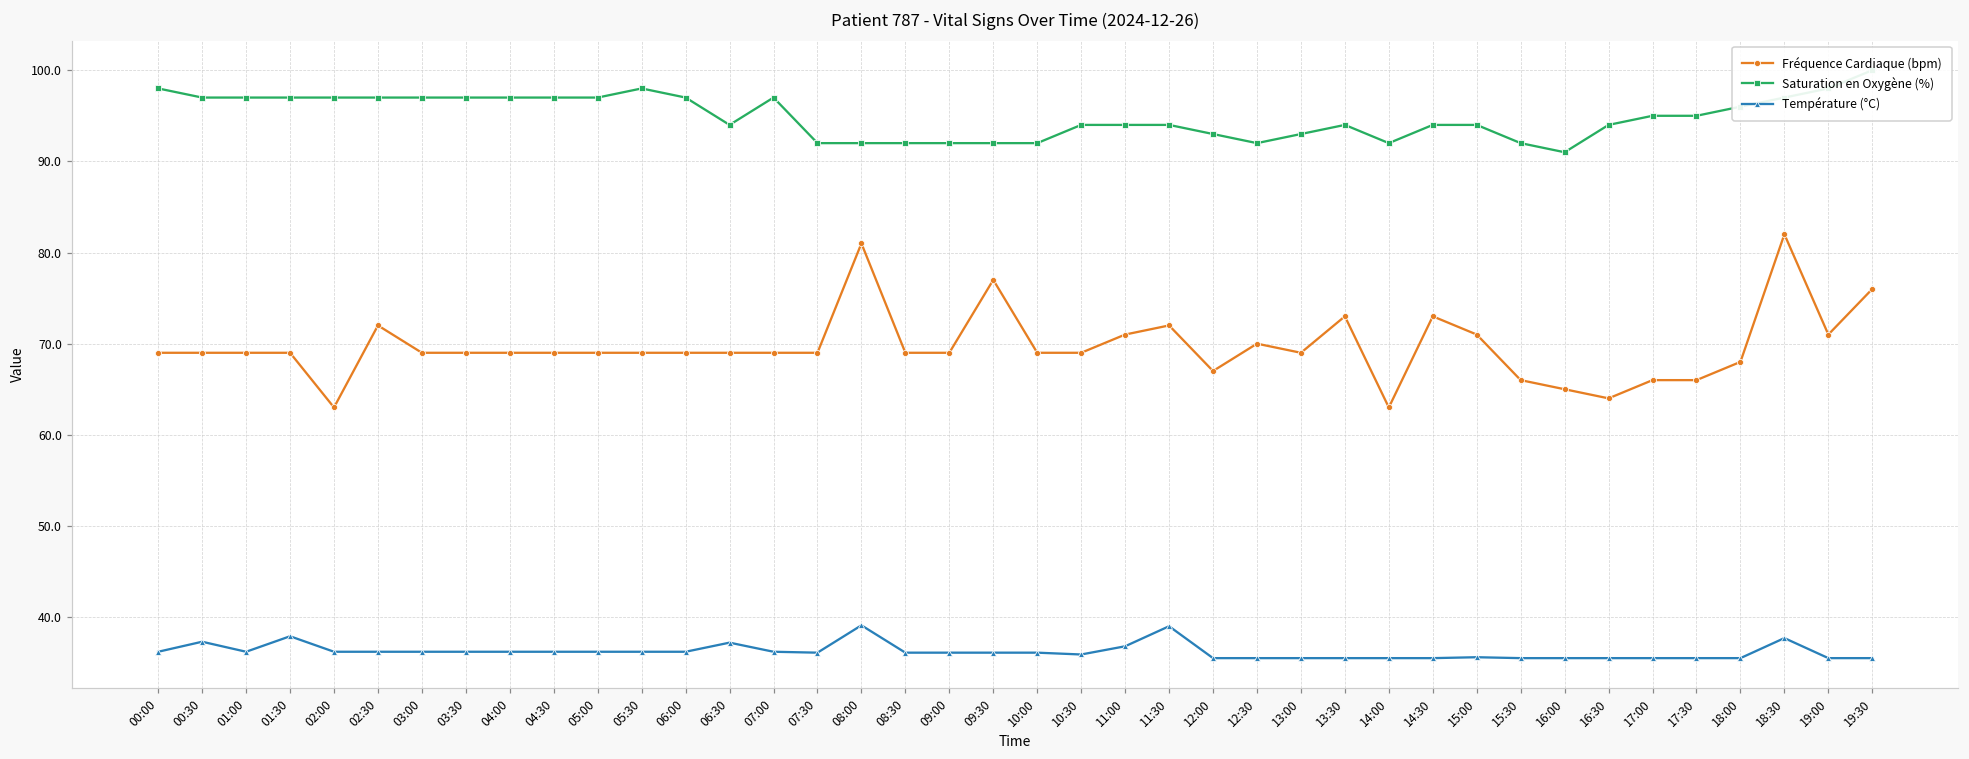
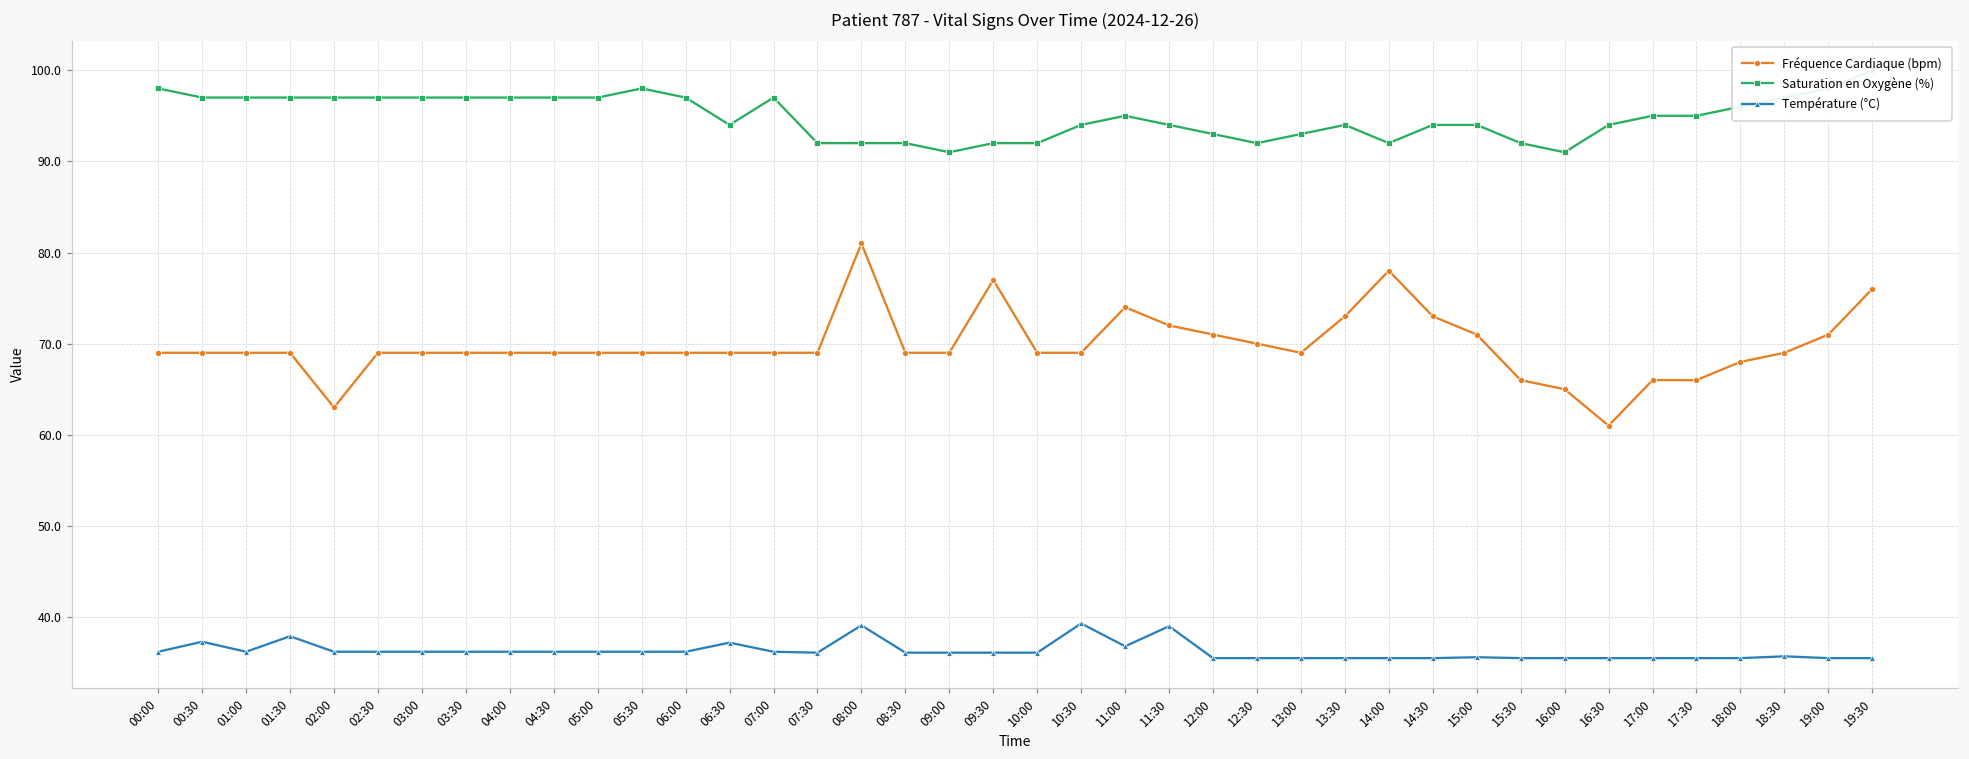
Fréquence Cardiaque (bpm), 02:30: 72 -> 69
Saturation en Oxygène (%), 09:00: 92 -> 91
Température (°C), 10:30: 36 -> 39
Fréquence Cardiaque (bpm), 11:00: 71 -> 74
Saturation en Oxygène (%), 11:00: 94 -> 95
Fréquence Cardiaque (bpm), 12:00: 67 -> 71
Fréquence Cardiaque (bpm), 14:00: 63 -> 78
Fréquence Cardiaque (bpm), 16:30: 64 -> 61
Fréquence Cardiaque (bpm), 18:30: 82 -> 69
Température (°C), 18:30: 38 -> 36
